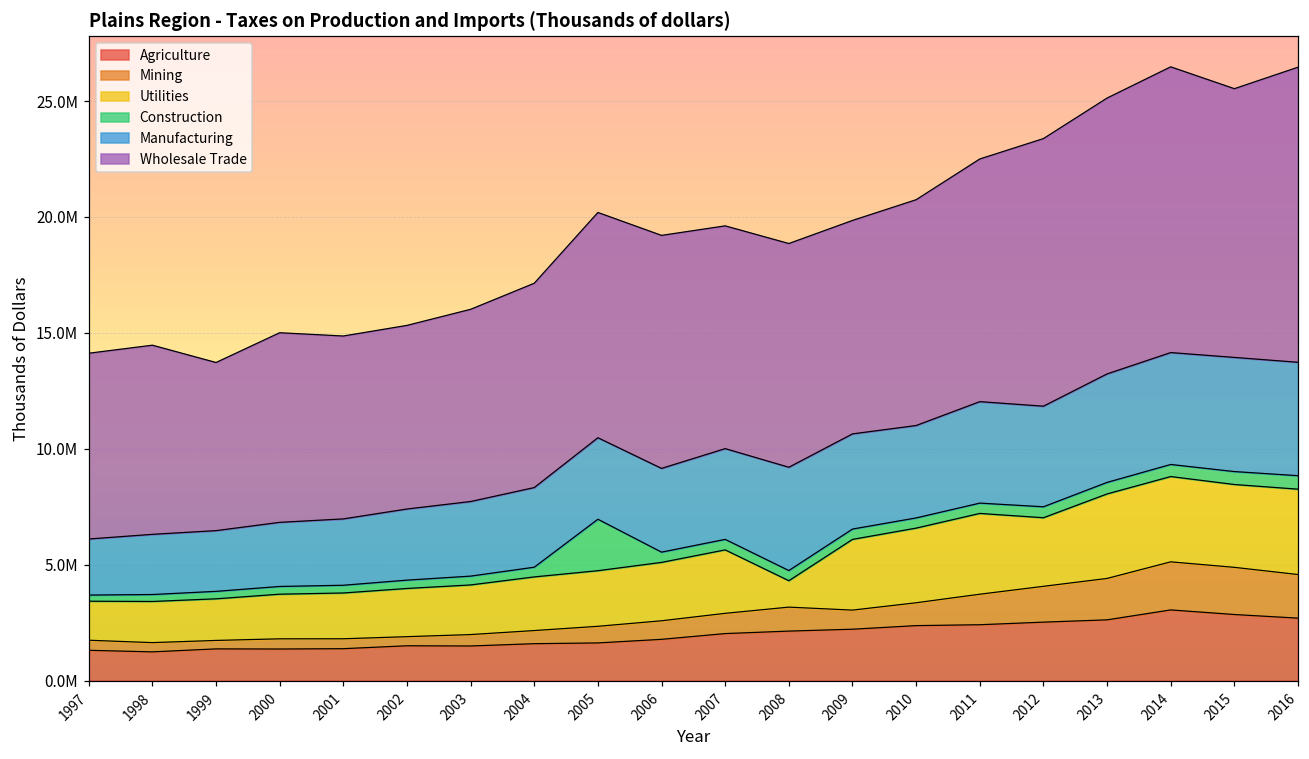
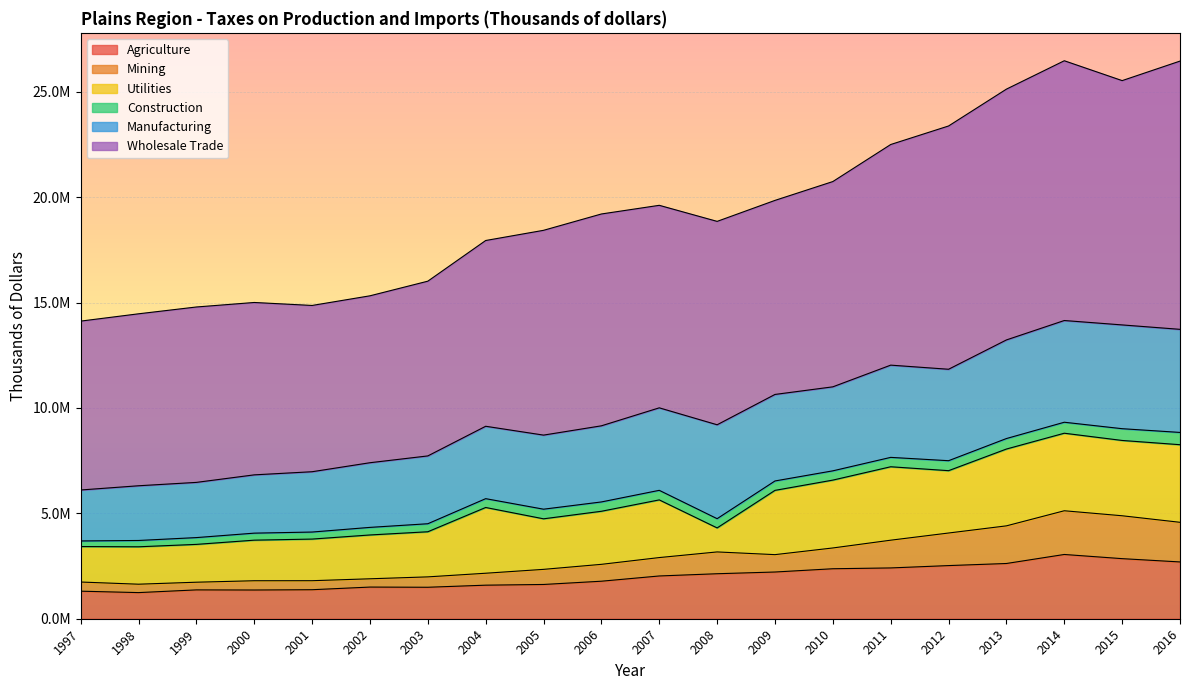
Wholesale Trade, 1999: 7300000 -> 8300000
Utilities, 2004: 2300000 -> 3100000
Construction, 2005: 2200000 -> 500000
